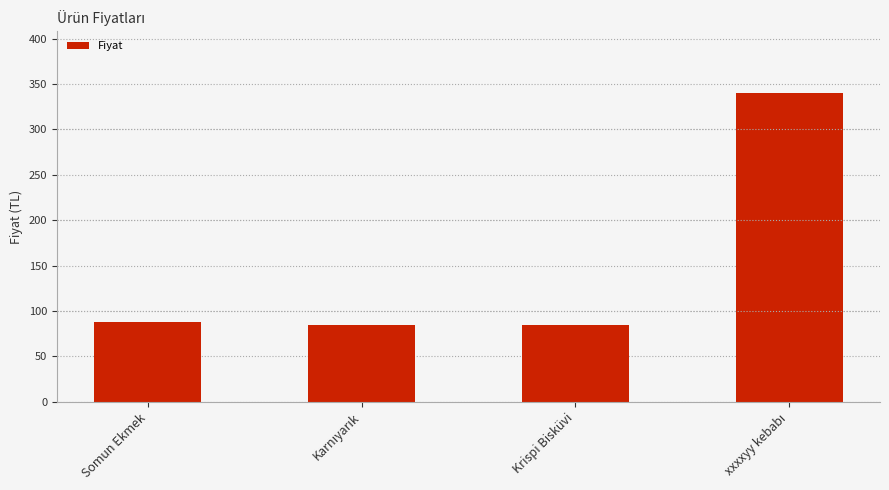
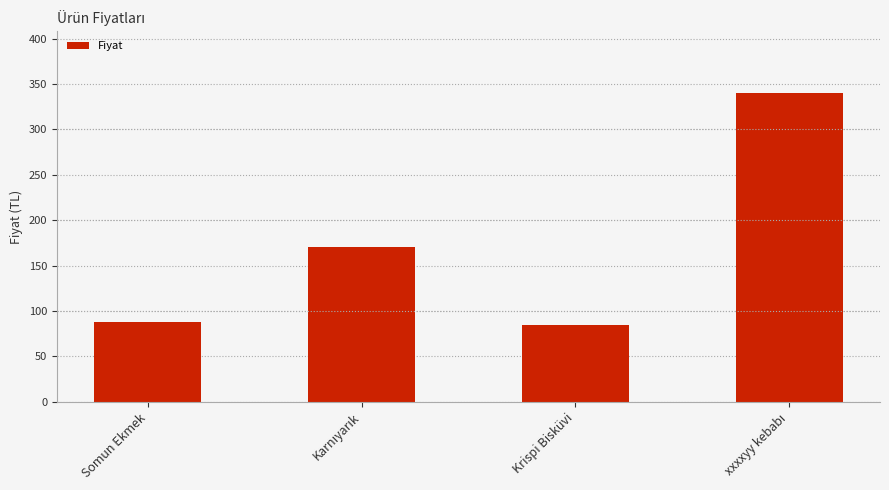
Karnıyarık: 80 -> 170
